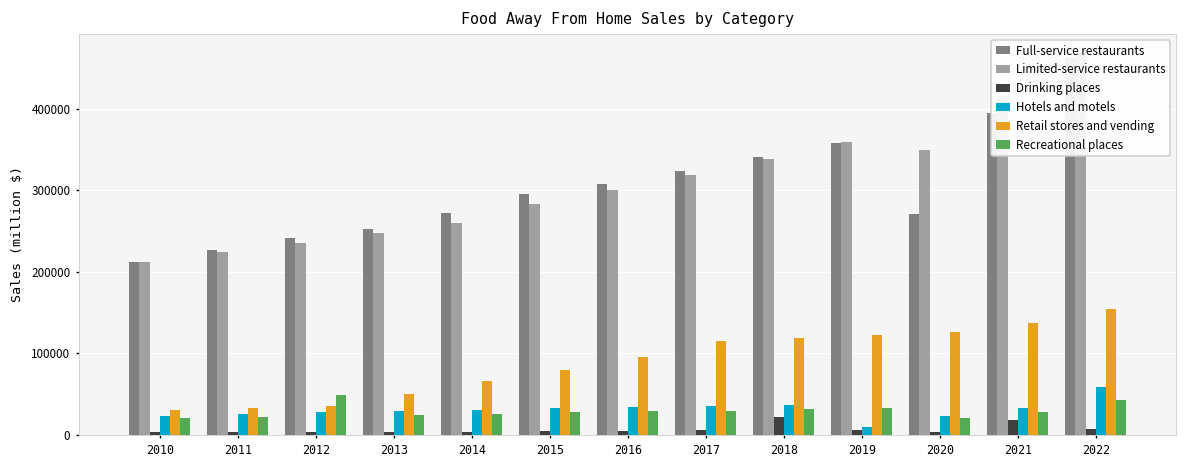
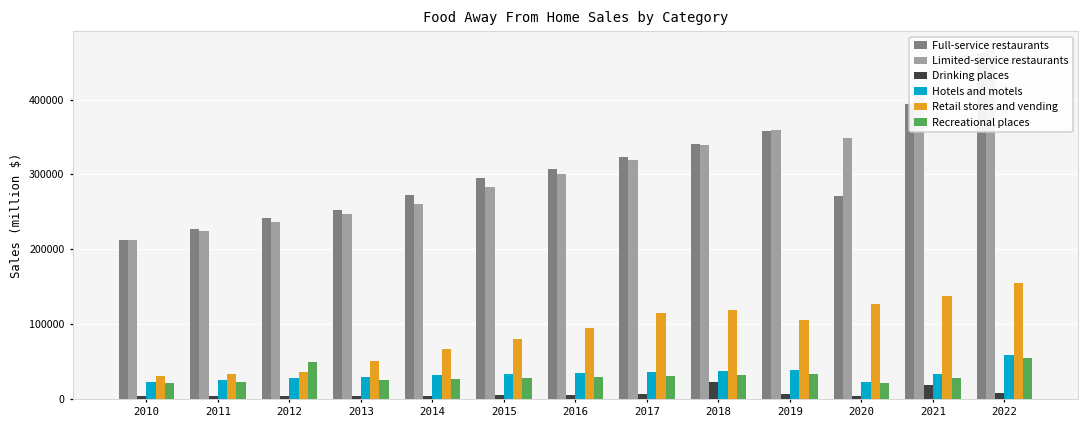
Hotels and motels, 2019: 10000 -> 40000
Retail stores and vending, 2019: 120000 -> 110000
Recreational places, 2022: 40000 -> 50000
